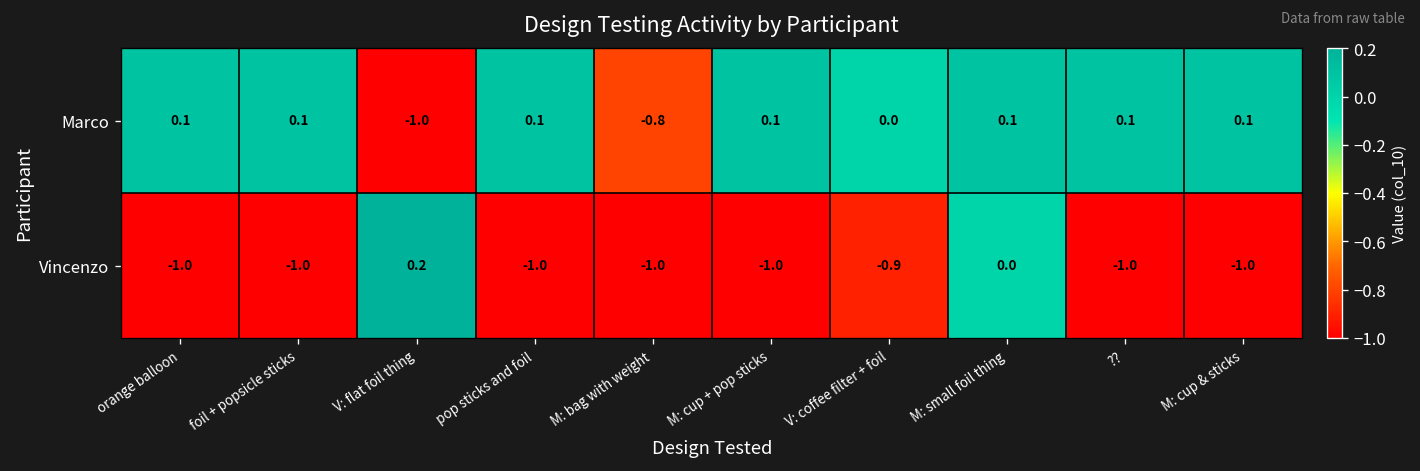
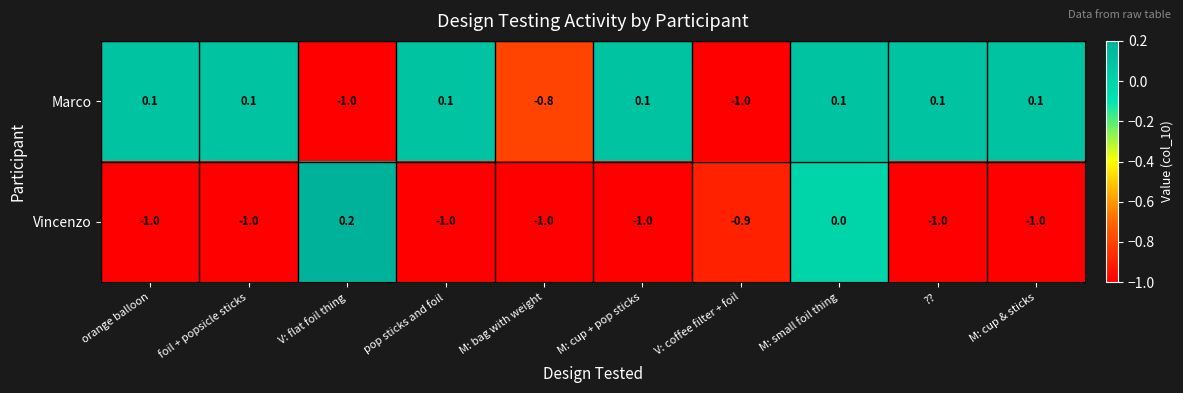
Marco, V: coffee filter + foil: 0.0 -> -1.0
